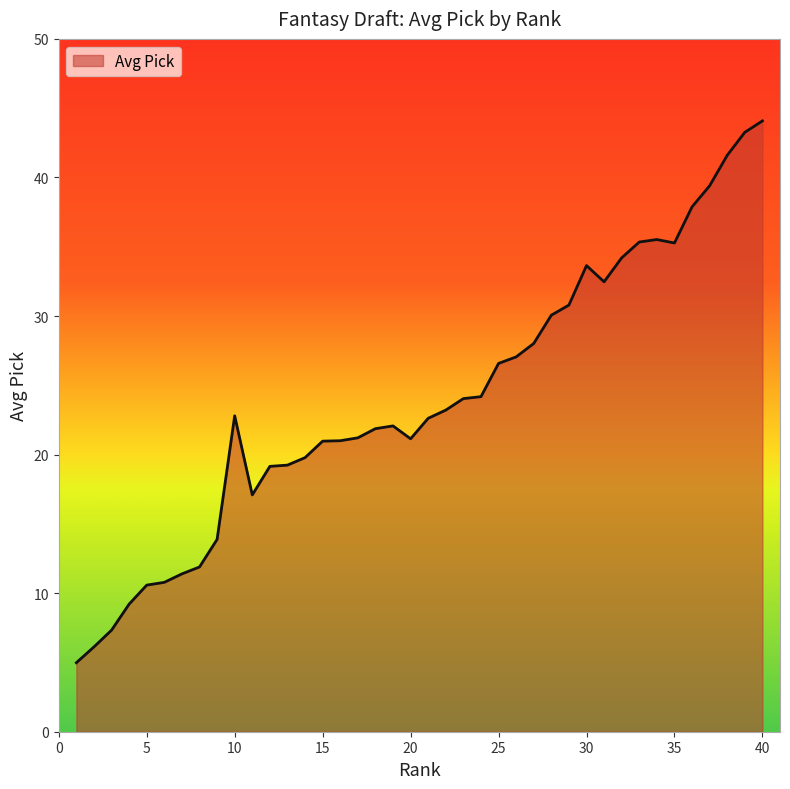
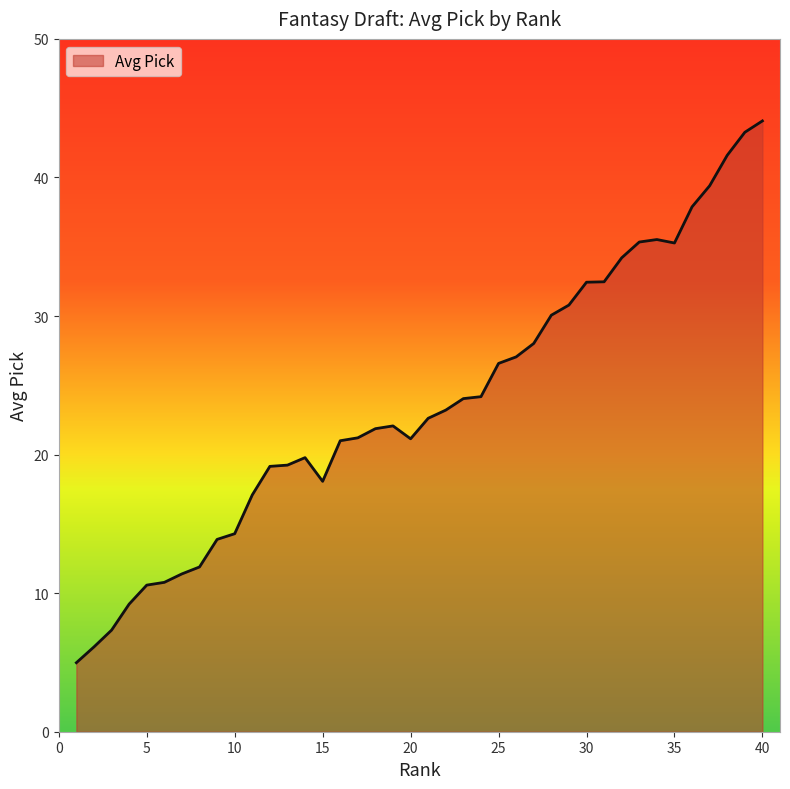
10: 22.8 -> 14.3
15: 21.0 -> 18.1
30: 33.6 -> 32.4
